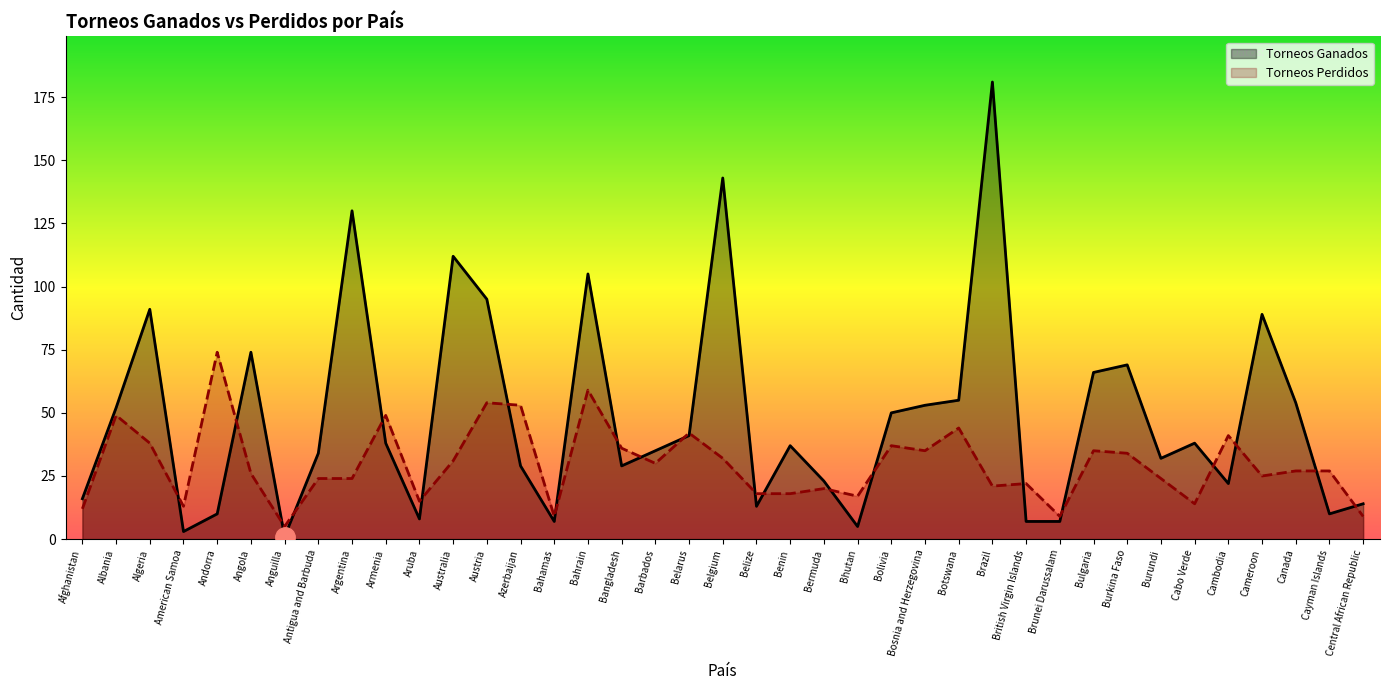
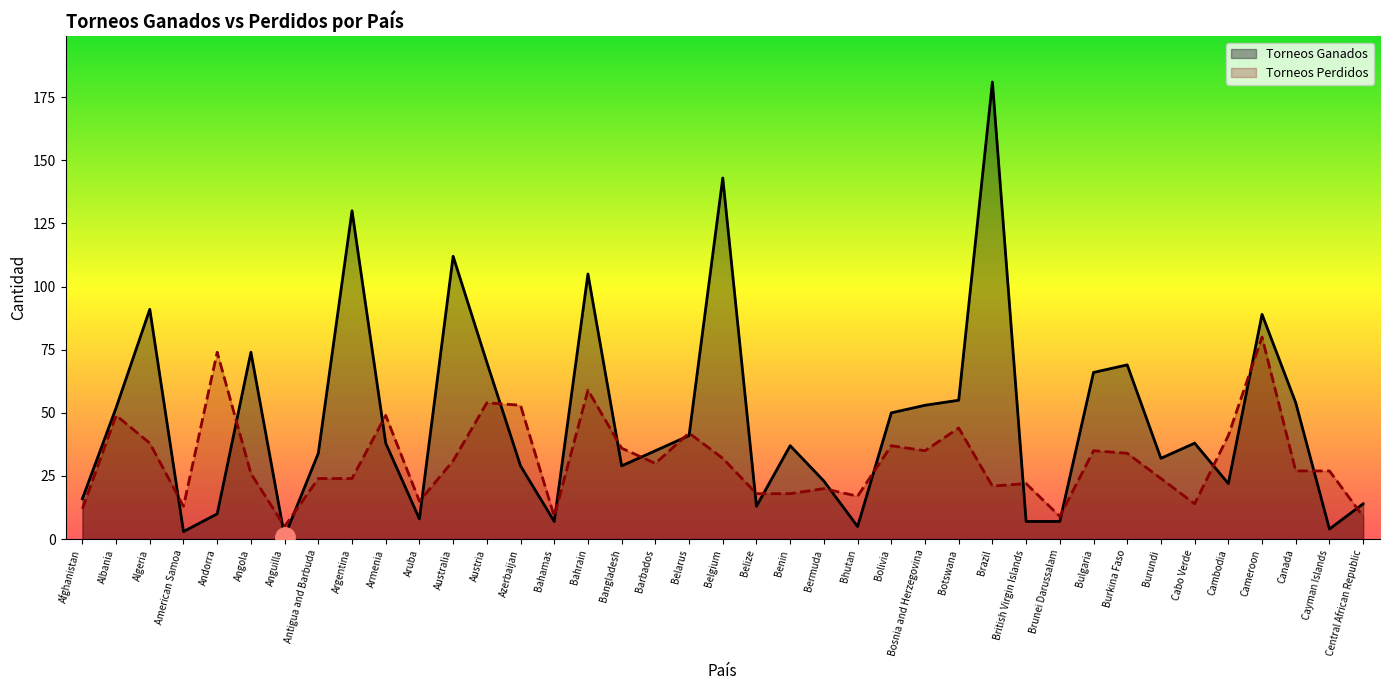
Torneos Ganados, Austria: 95 -> 70
Torneos Perdidos, Cameroon: 25 -> 80
Torneos Ganados, Cayman Islands: 10 -> 4
